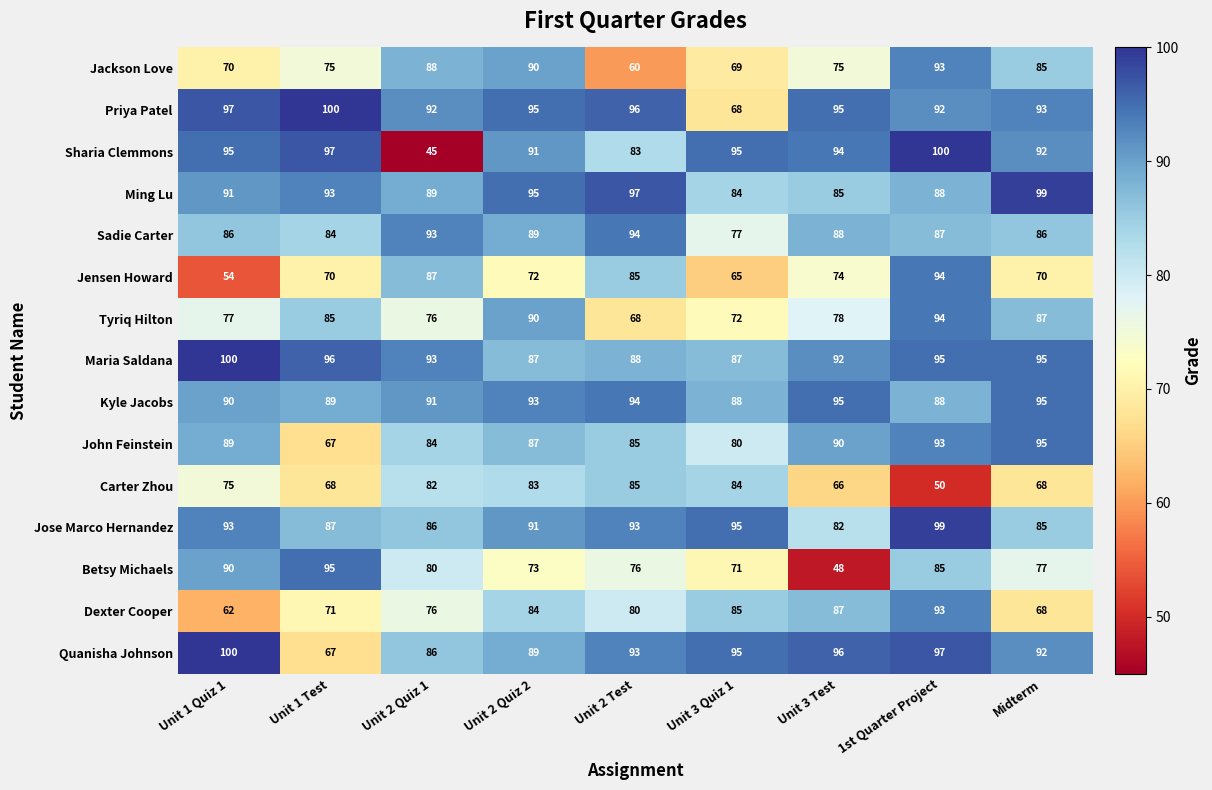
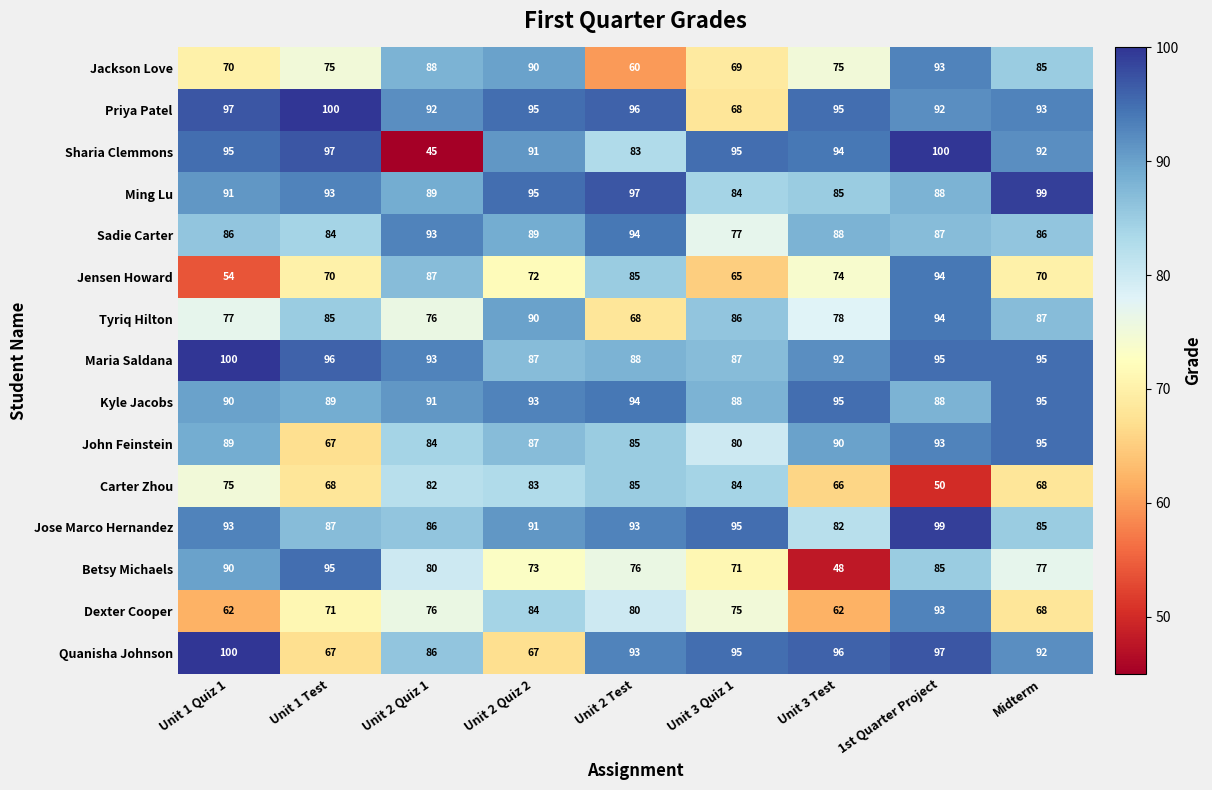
Tyriq Hilton, Unit 3 Quiz 1: 72 -> 86
Dexter Cooper, Unit 3 Quiz 1: 85 -> 75
Dexter Cooper, Unit 3 Test: 87 -> 62
Quanisha Johnson, Unit 2 Quiz 2: 89 -> 67
